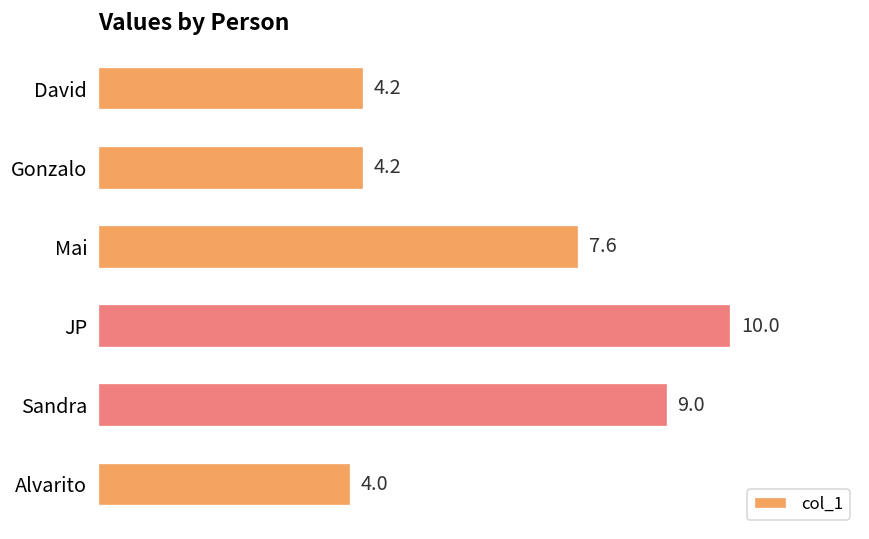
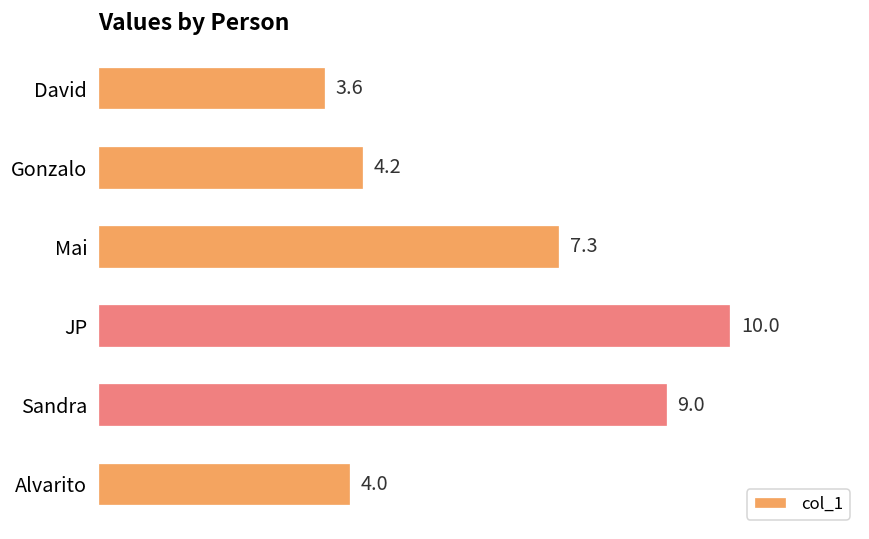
David: 4.2 -> 3.6
Mai: 7.6 -> 7.3
